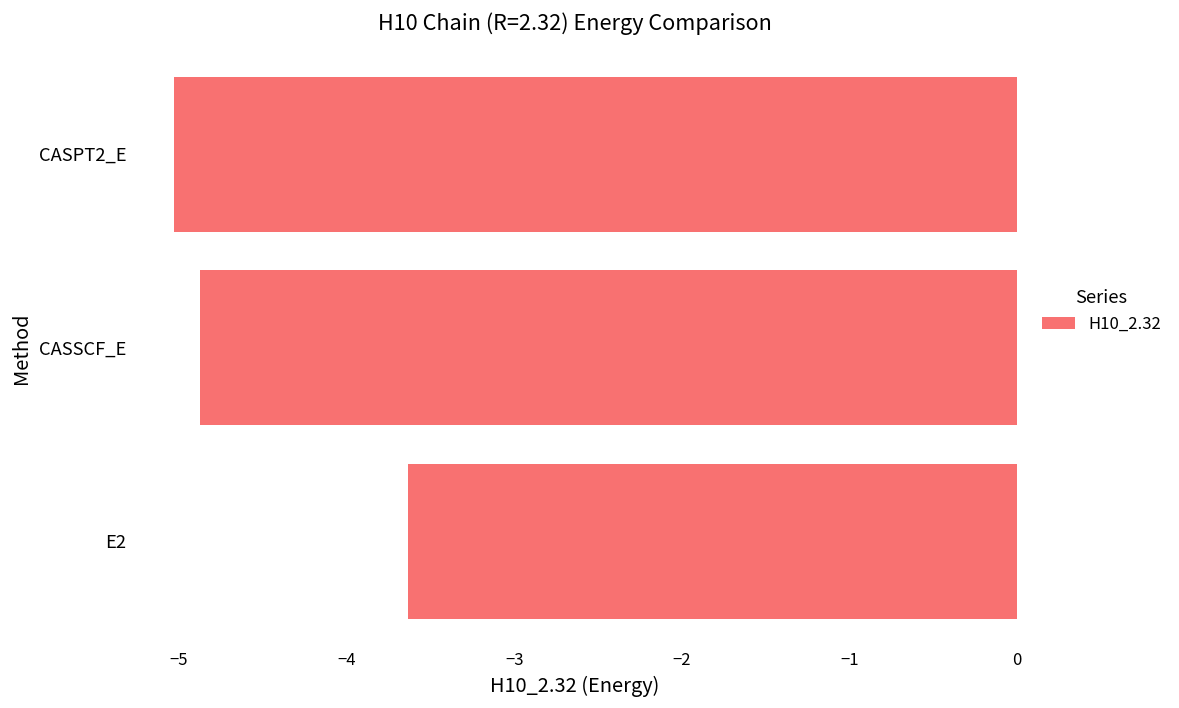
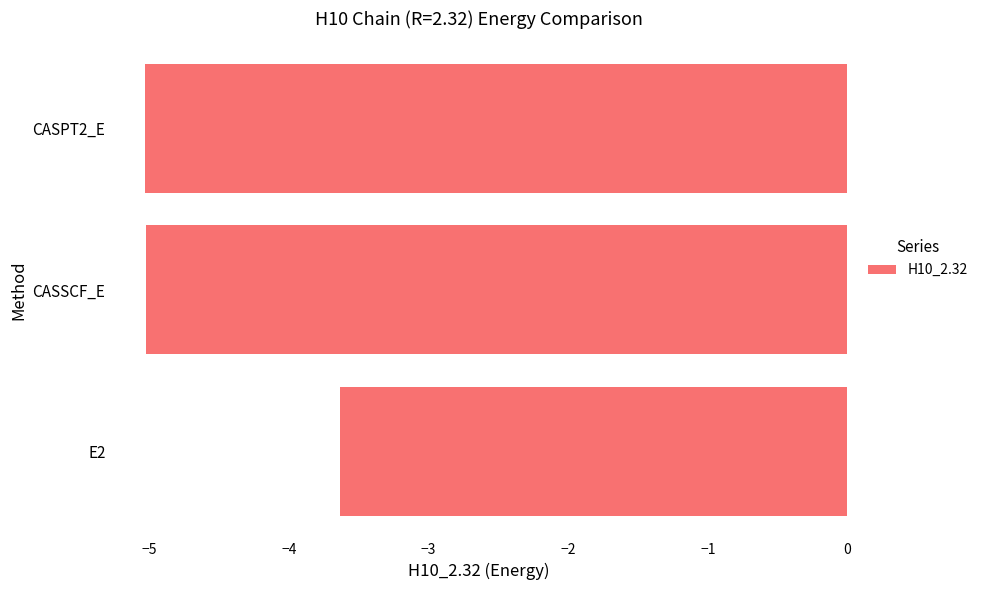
CASSCF_E: -4.88 -> -5.02
